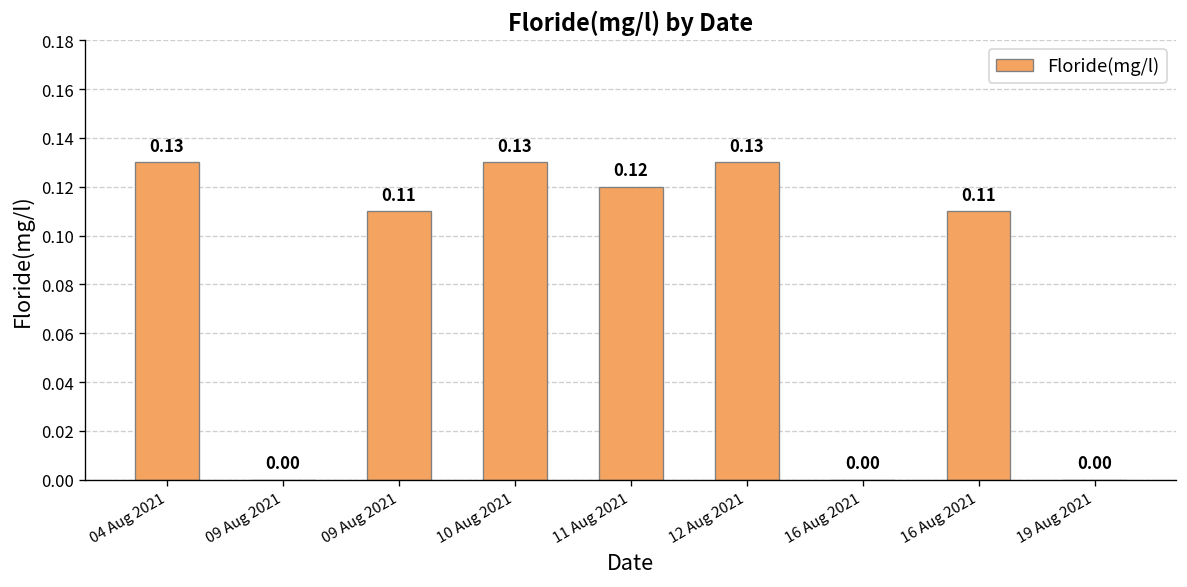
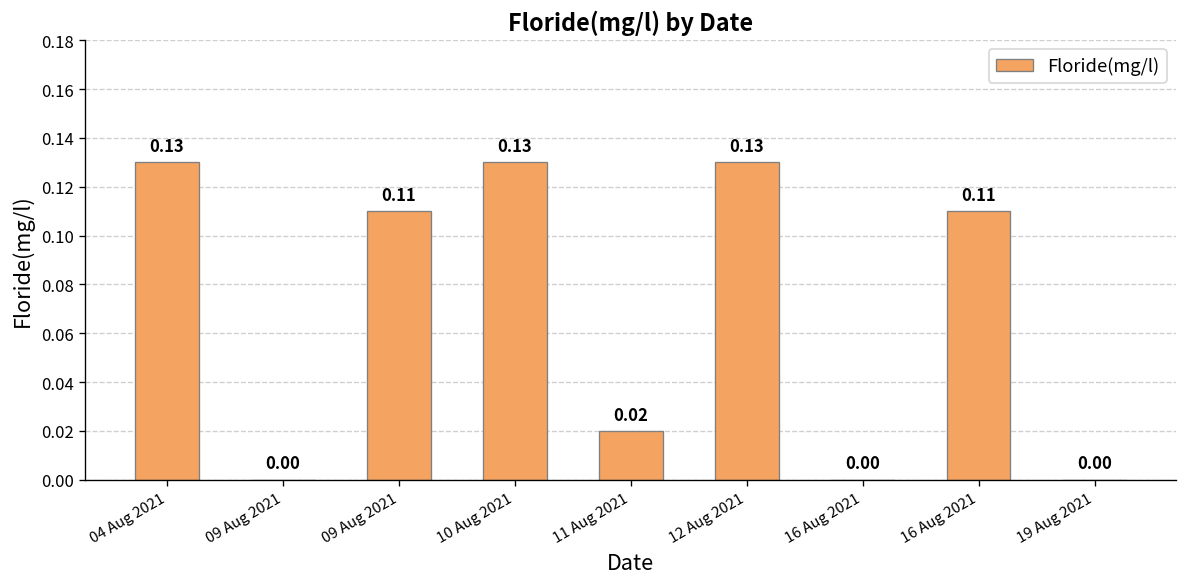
11 Aug 2021: 0.12 -> 0.02
